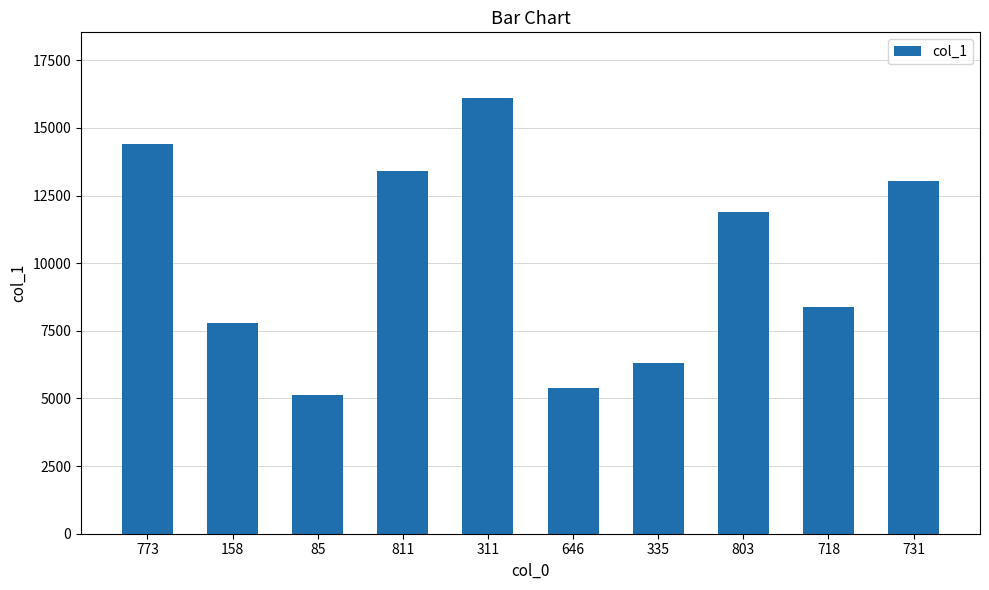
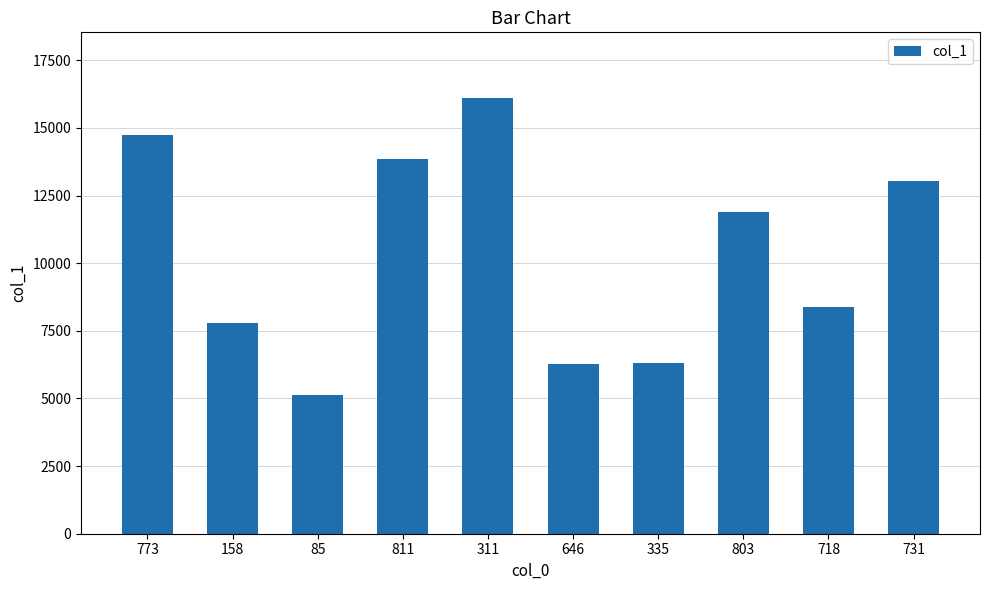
773: 14400 -> 14700
811: 13400 -> 13900
646: 5400 -> 6300
